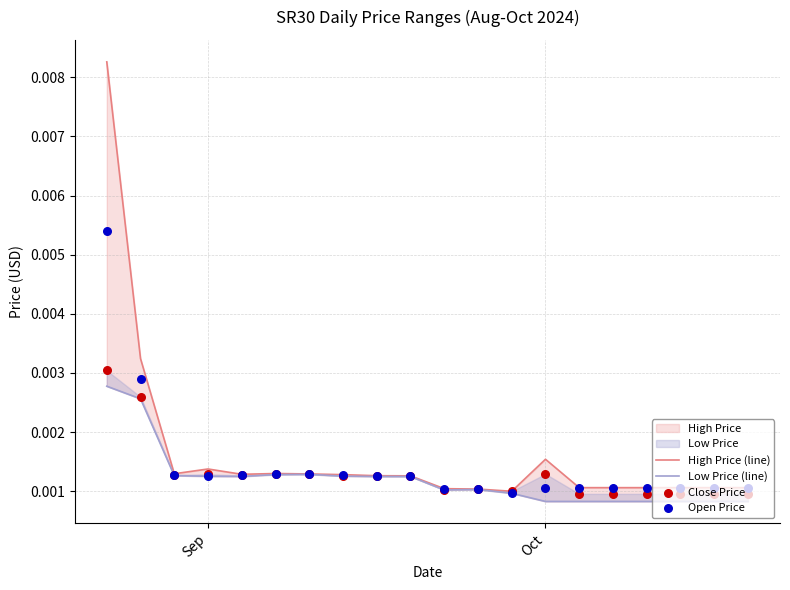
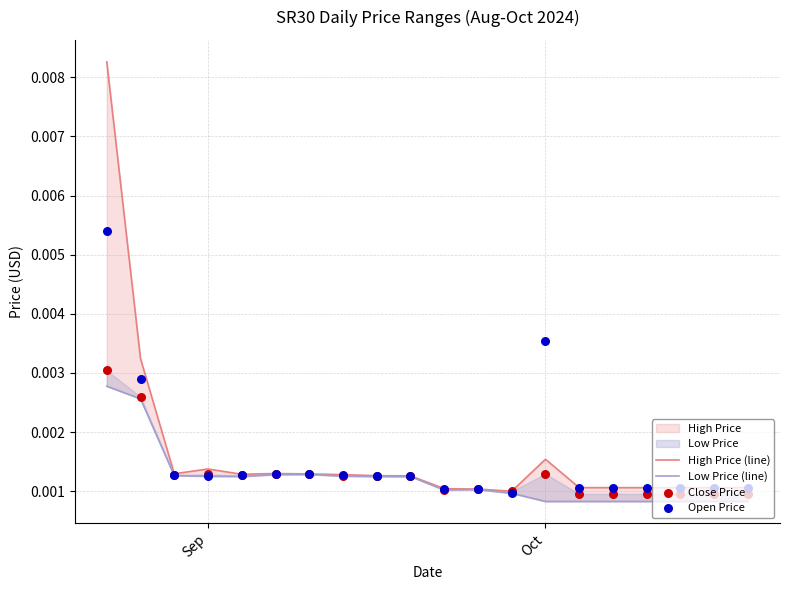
Open Price, Oct: 0.0011 -> 0.0035
